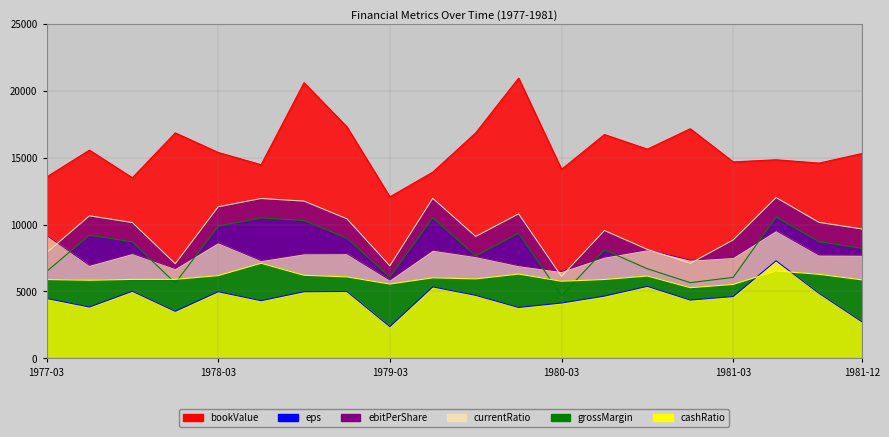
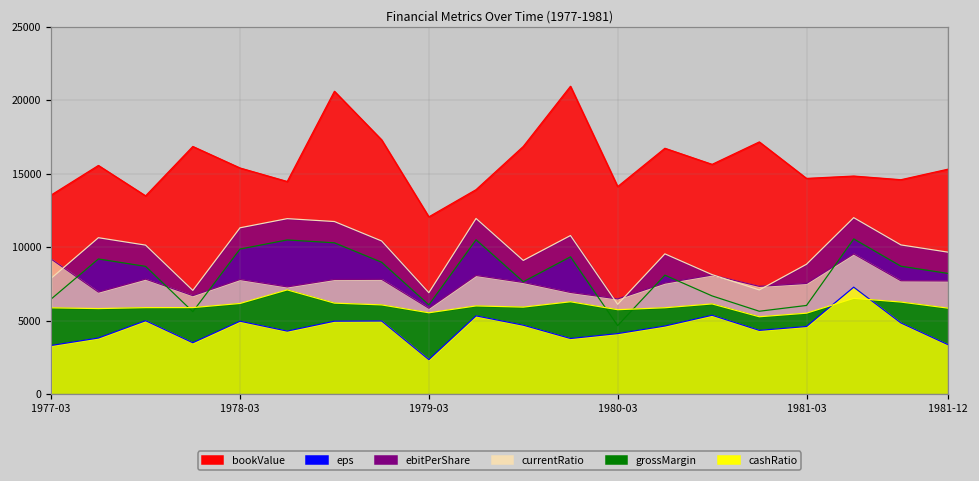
cashRatio, 1977-03: 4500 -> 3300
currentRatio, 1978-03: 8700 -> 7800
cashRatio, 1981-12: 2700 -> 3400
